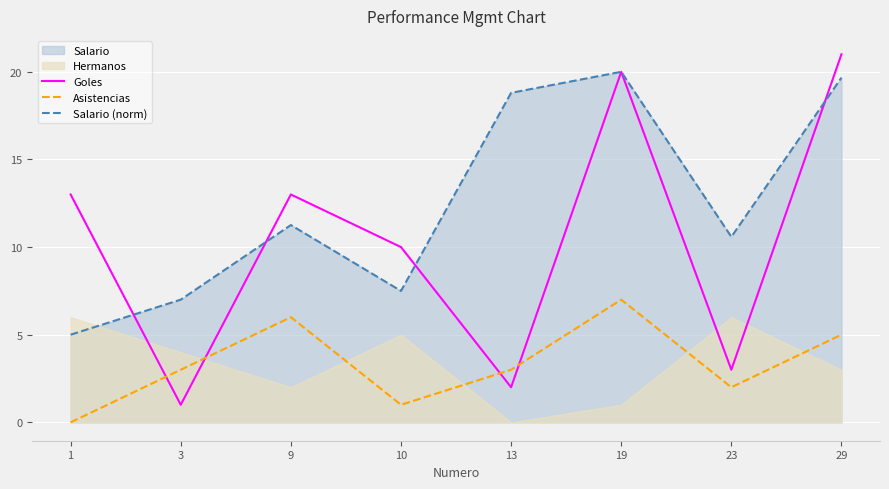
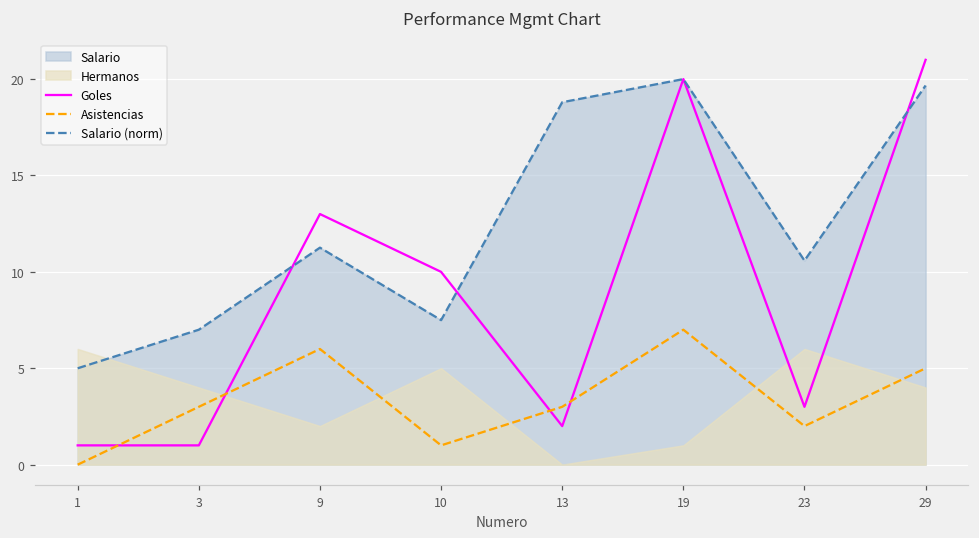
Goles, 1: 13 -> 1
Hermanos, 29: 3 -> 4
